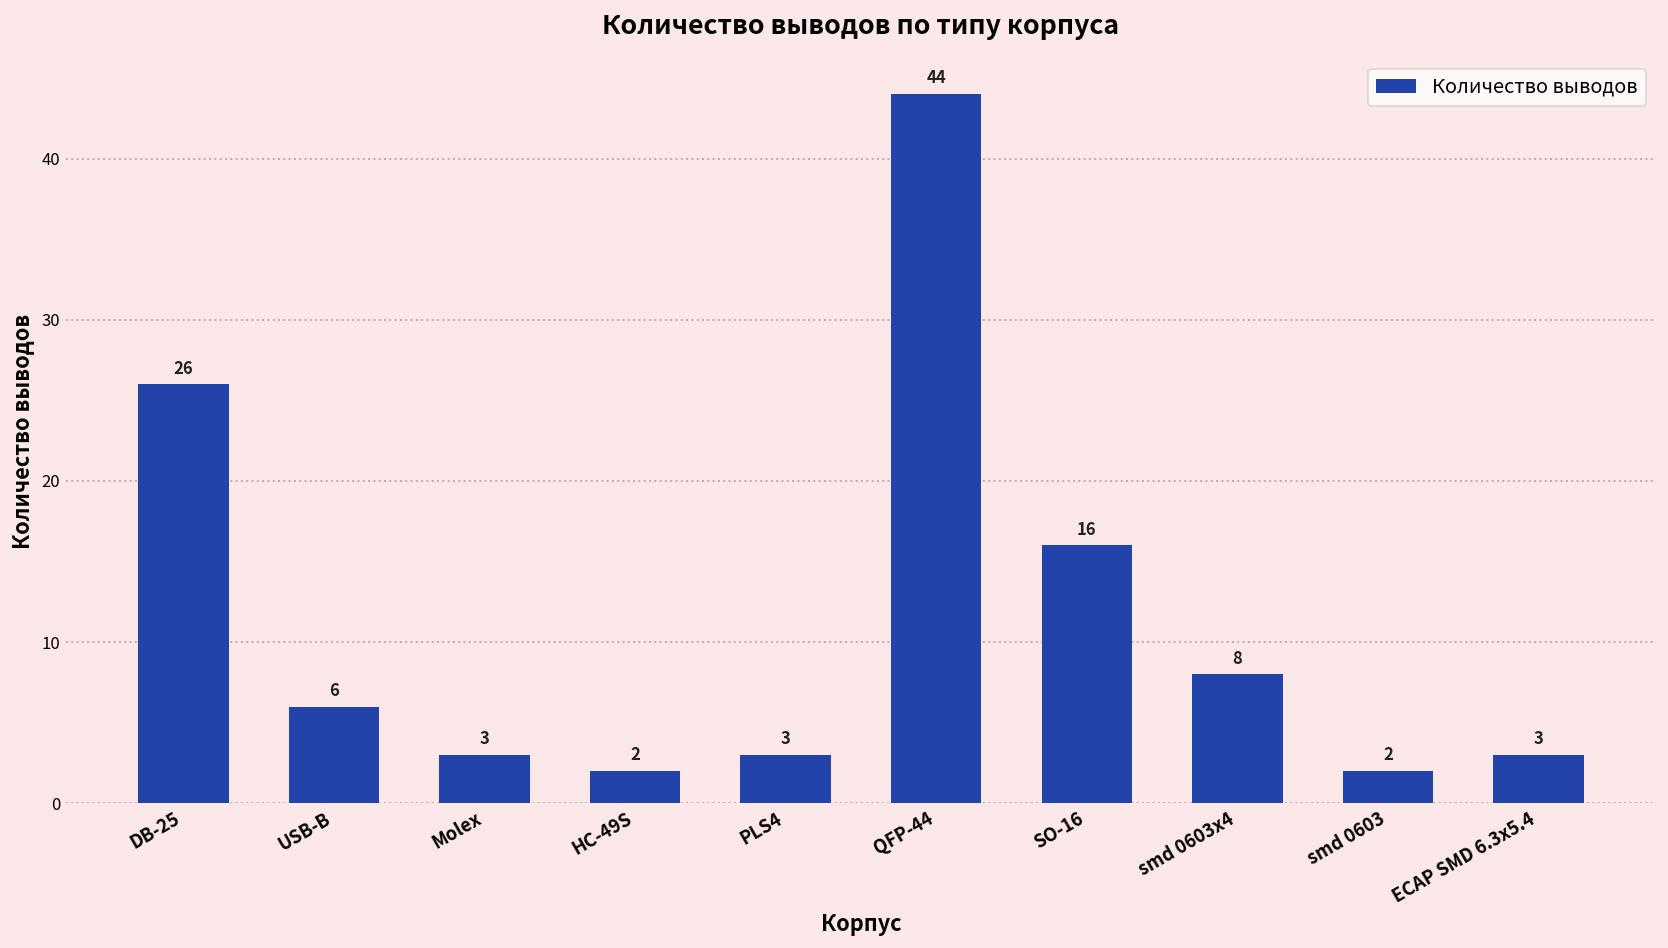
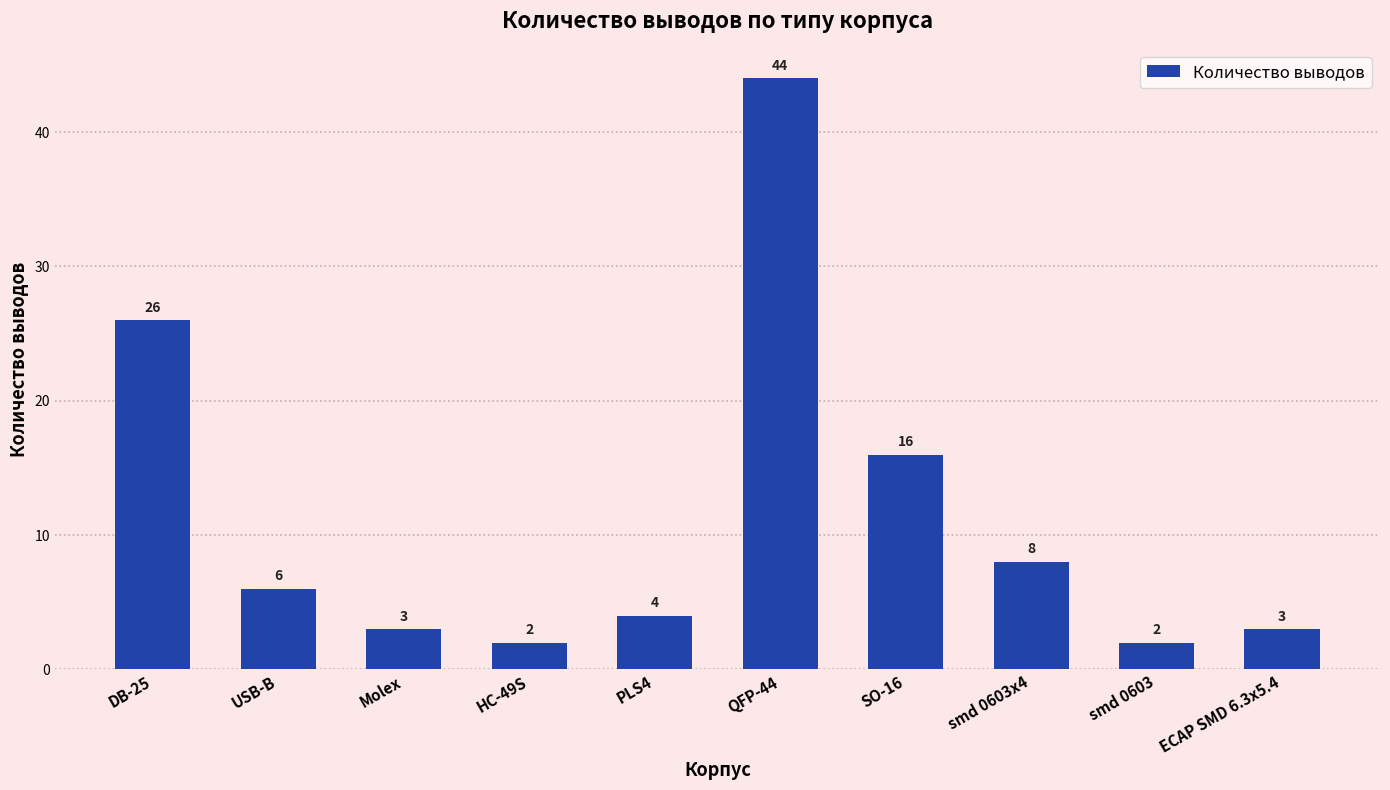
PLS4: 3 -> 4
